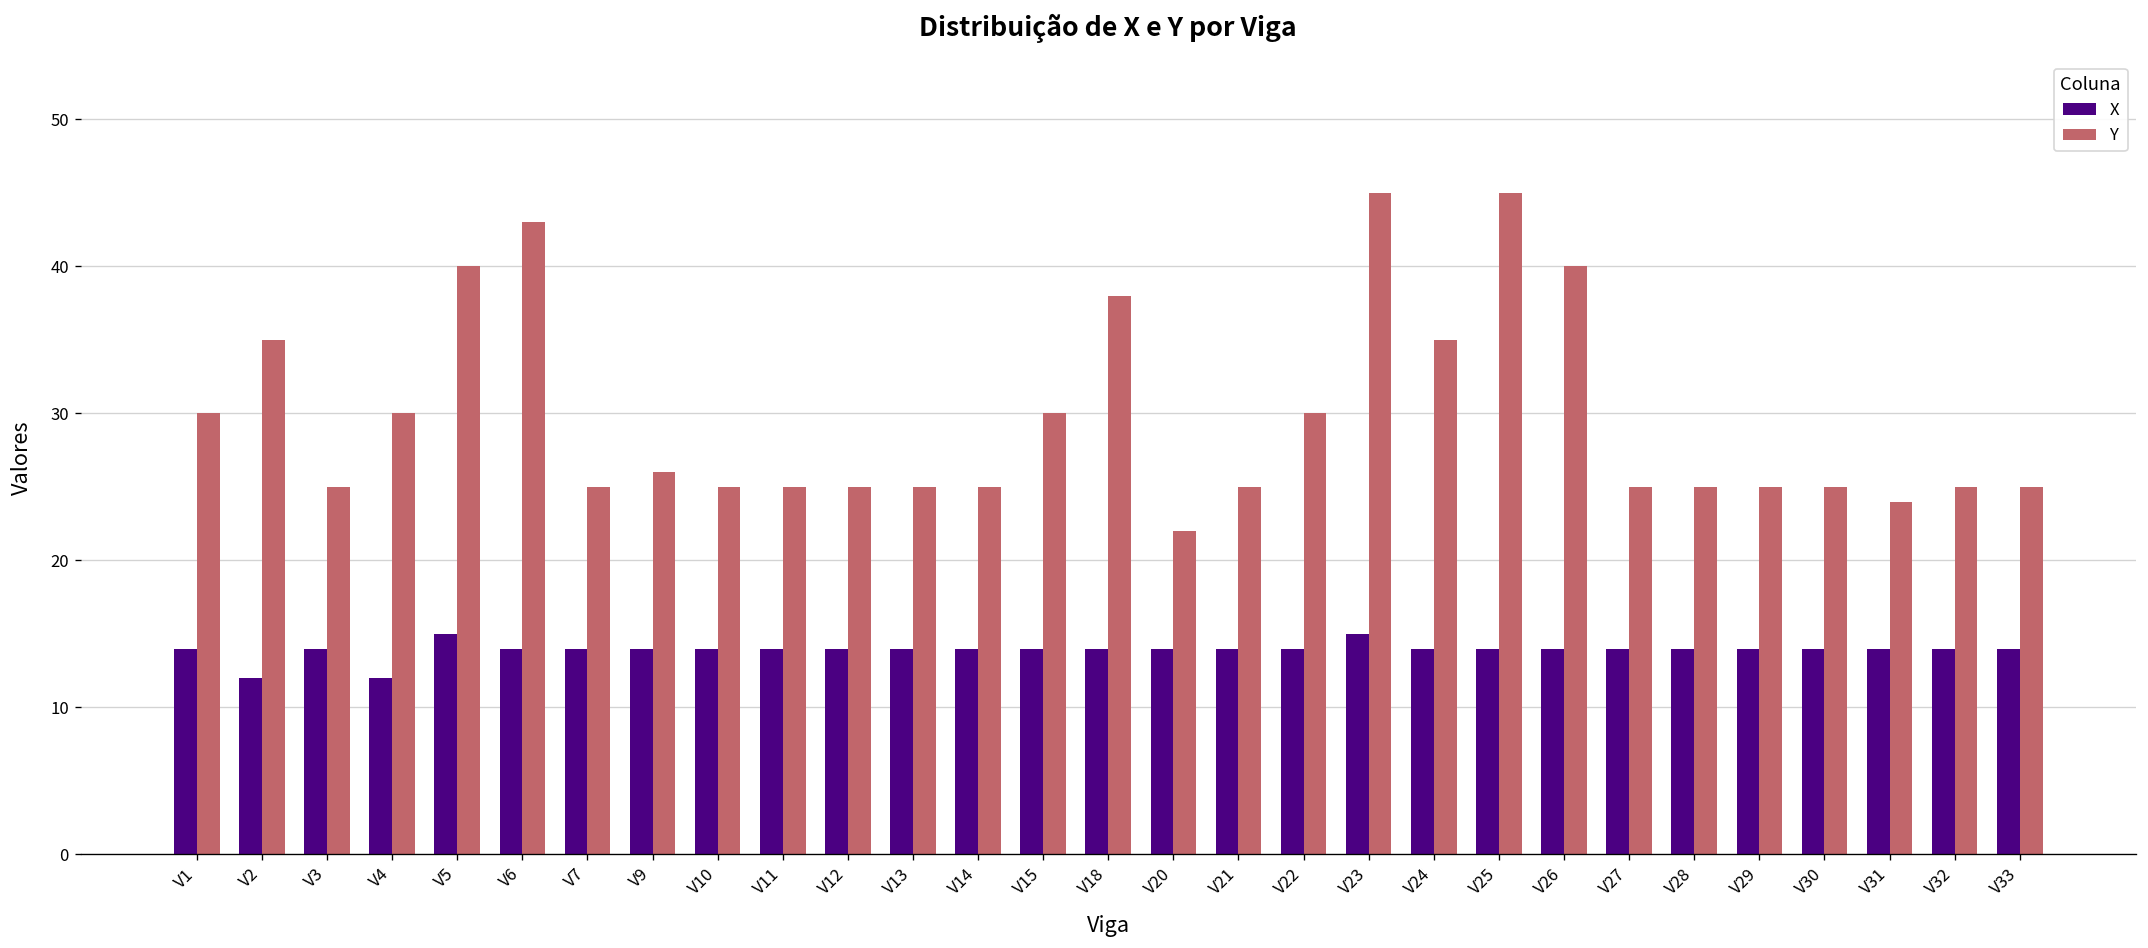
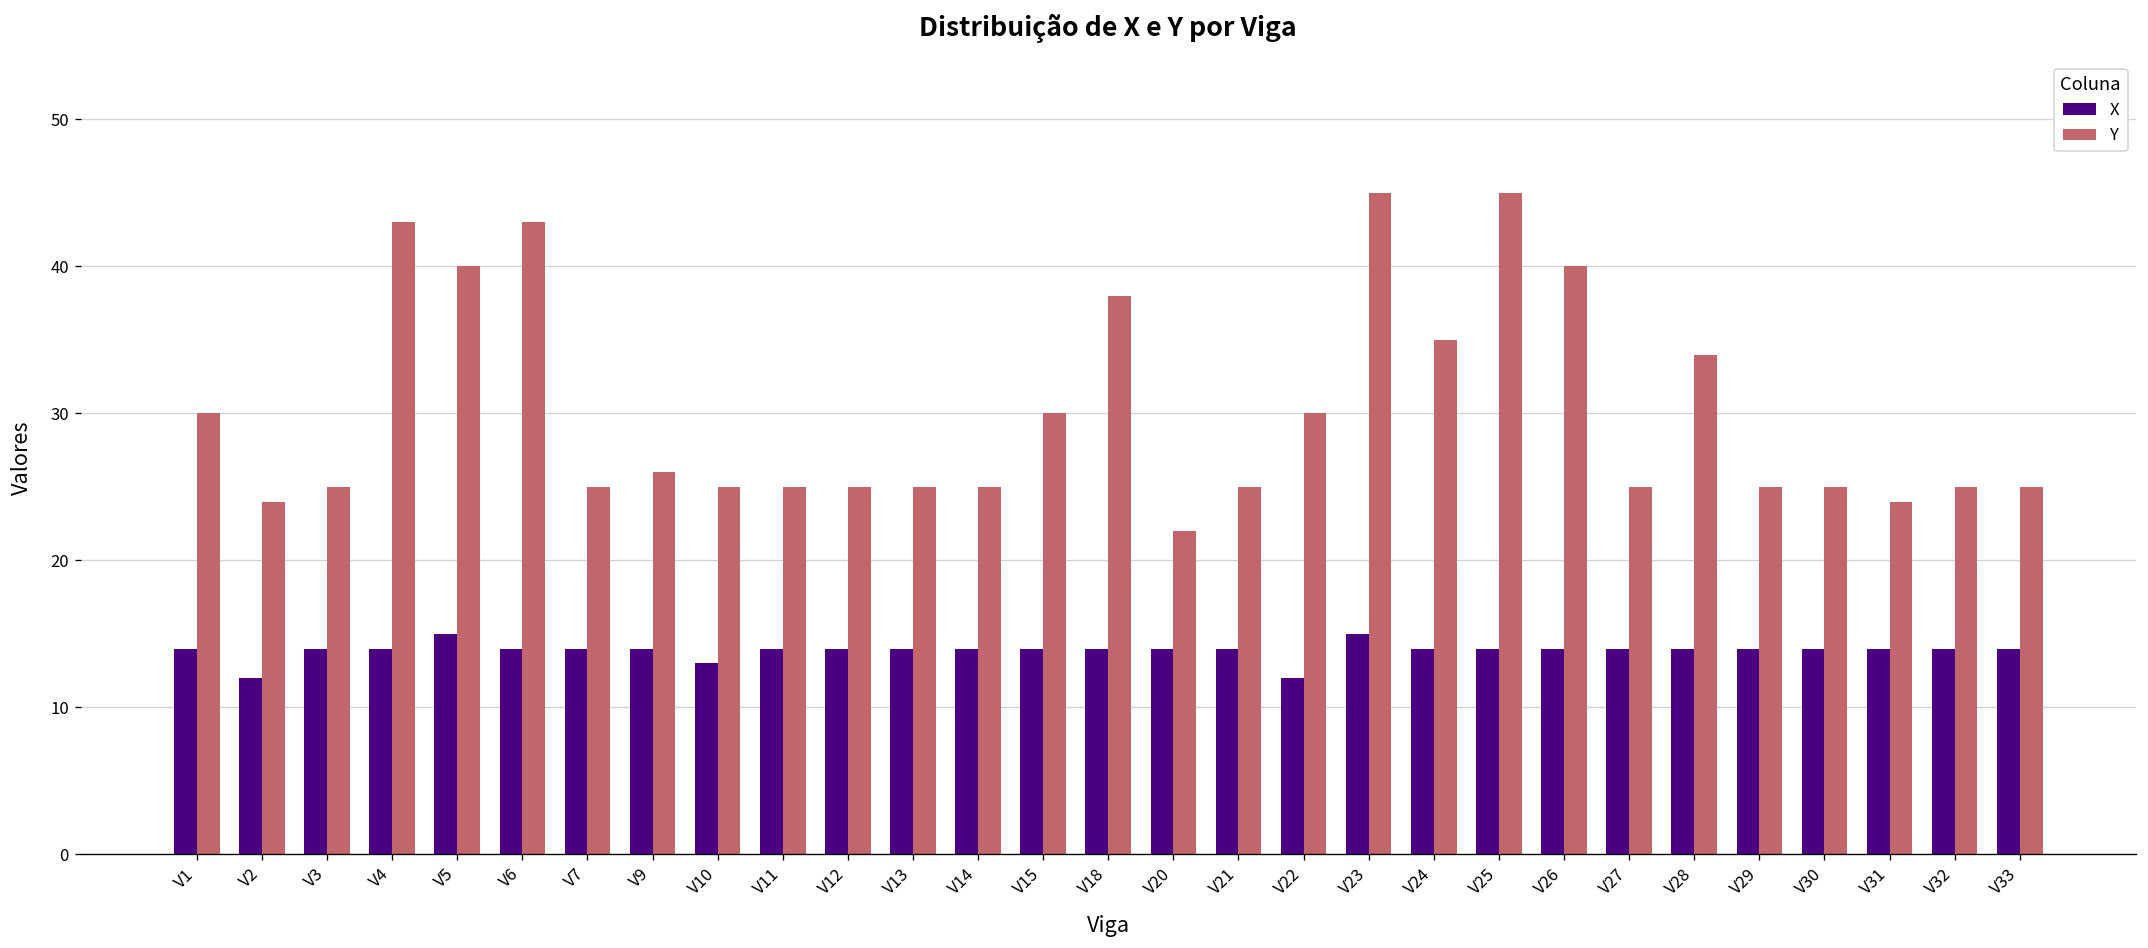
Y, V2: 35 -> 24
X, V4: 12 -> 14
Y, V4: 30 -> 43
X, V10: 14 -> 13
X, V22: 14 -> 12
Y, V28: 25 -> 34
